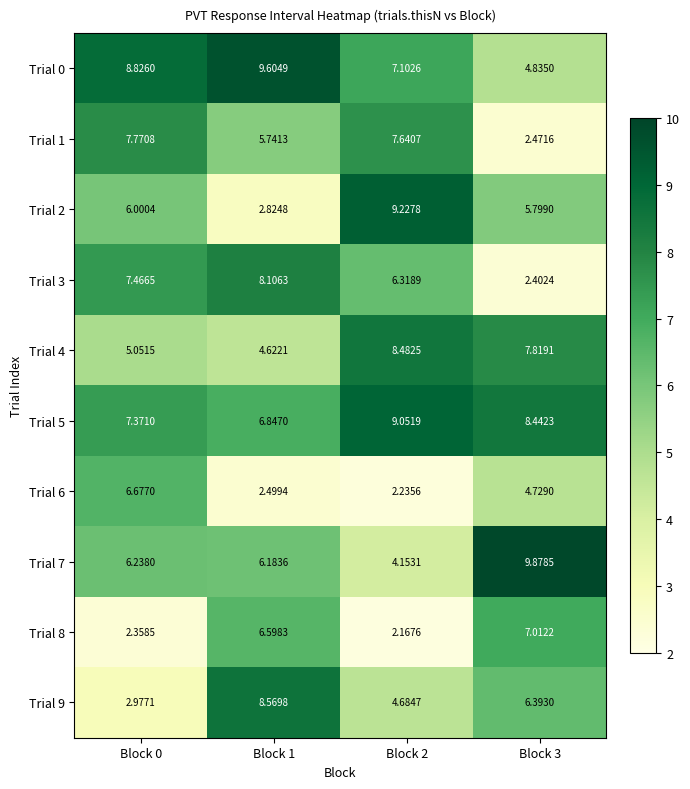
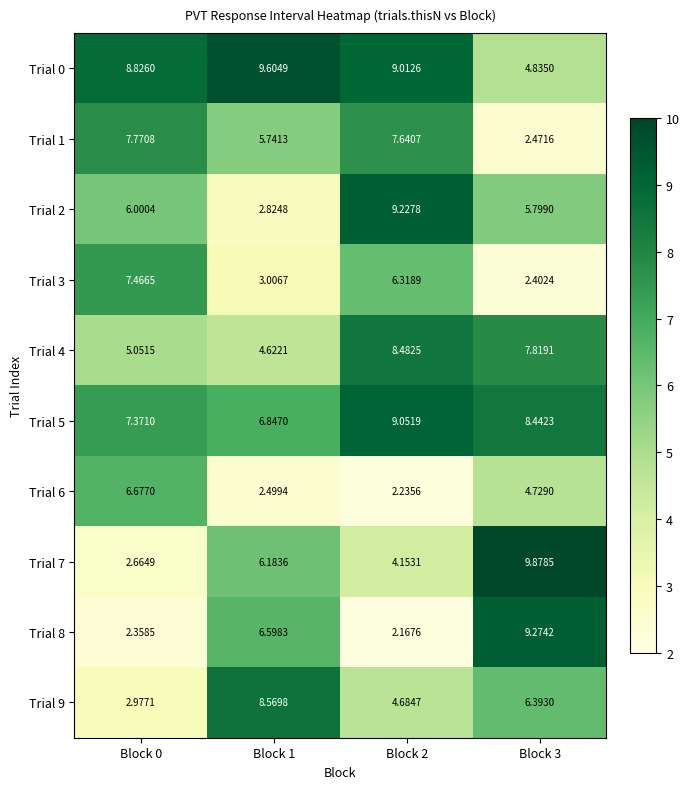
Trial 0, Block 2: 7.1026 -> 9.0126
Trial 3, Block 1: 8.1063 -> 3.0067
Trial 7, Block 0: 6.2380 -> 2.6649
Trial 8, Block 3: 7.0122 -> 9.2742
